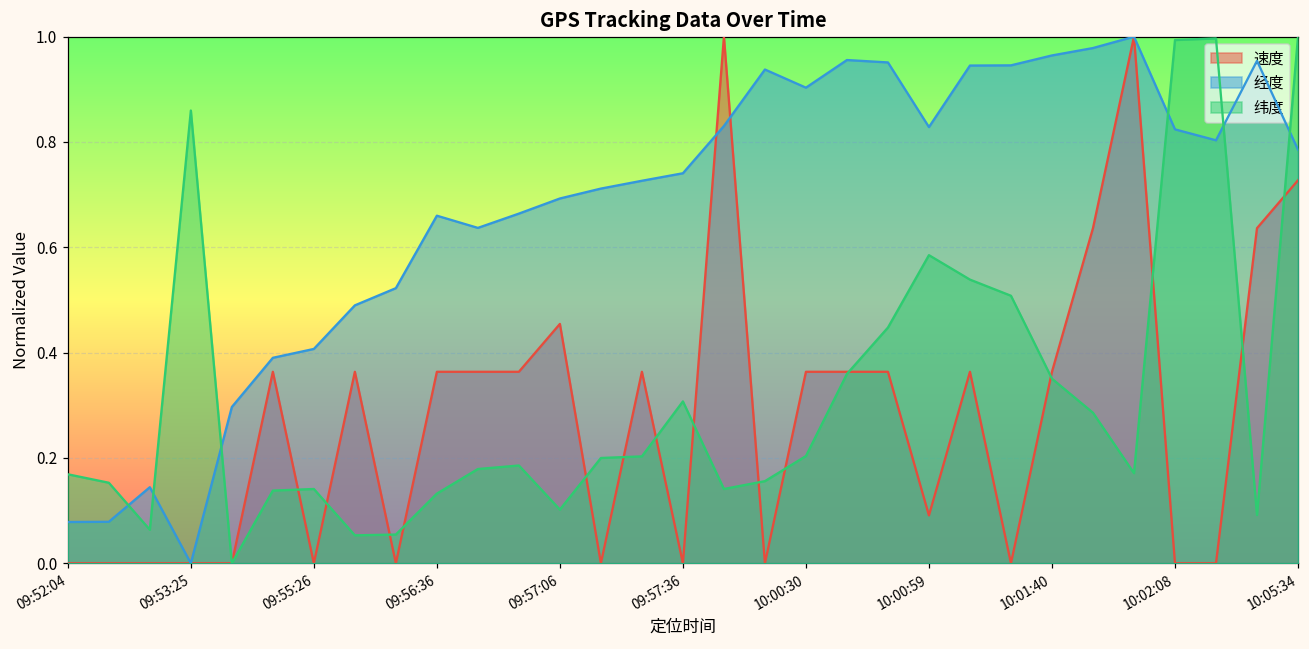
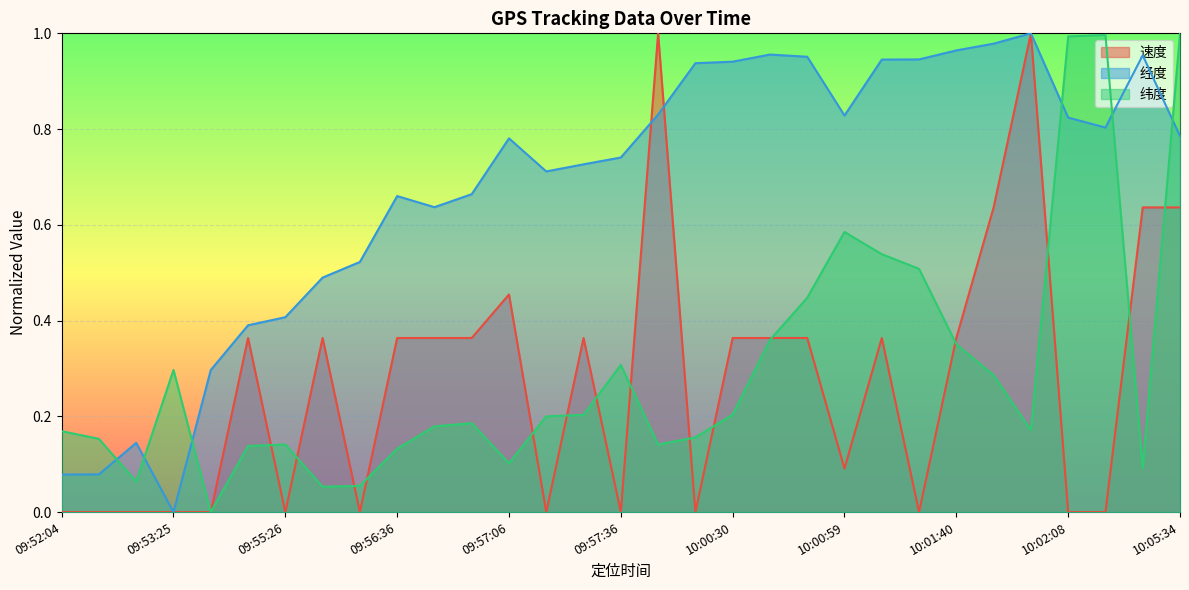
纬度, 09:53:25: 0.86 -> 0.30
经度, 09:57:06: 0.69 -> 0.78
经度, 10:00:30: 0.90 -> 0.94
速度, 10:05:34: 0.73 -> 0.64
